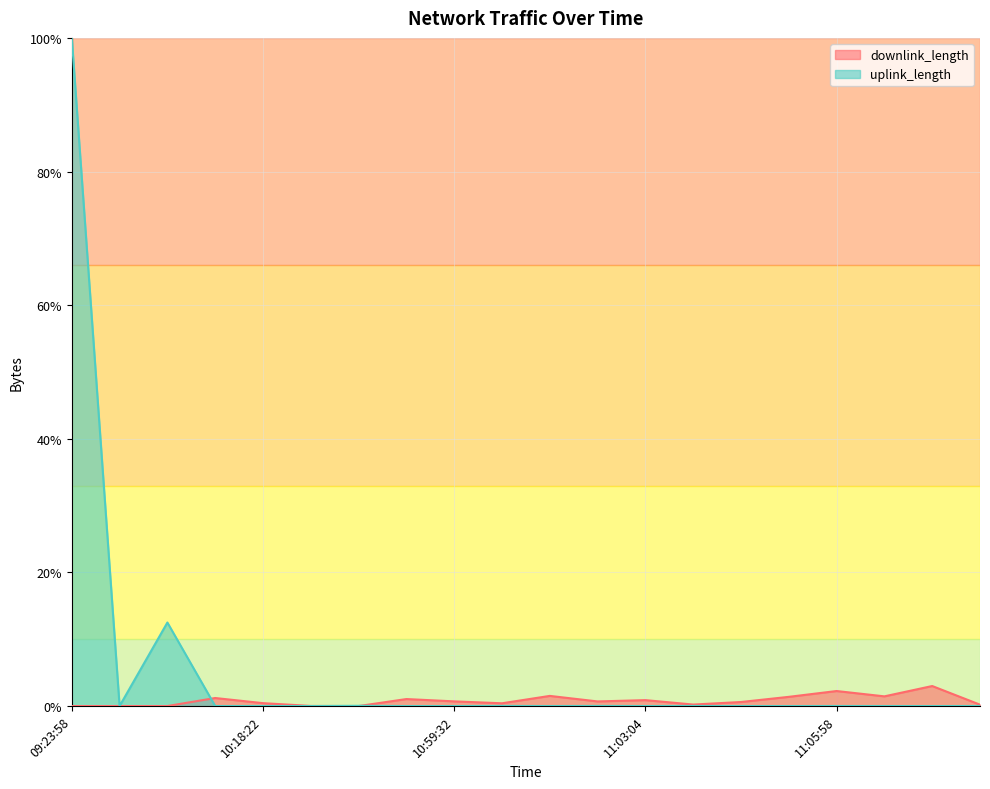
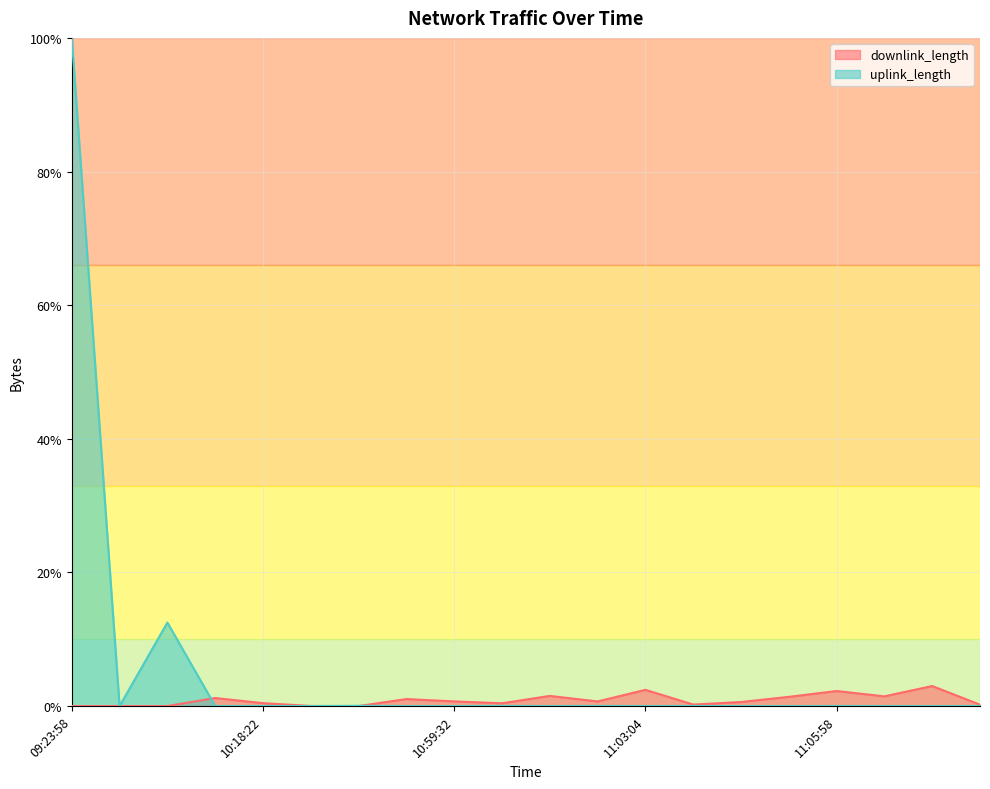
downlink_length, 11:03:04: 1% -> 2%
